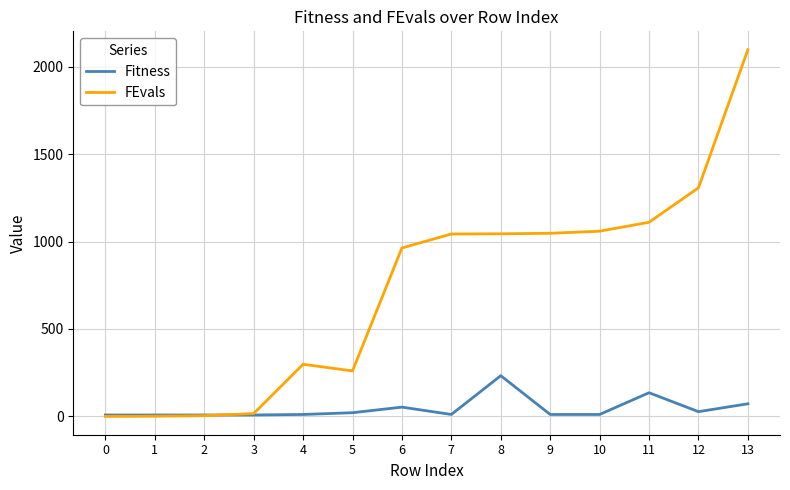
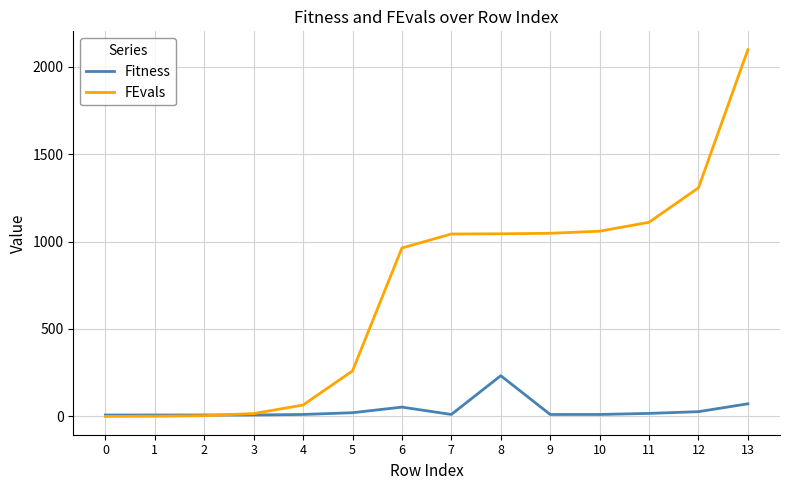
FEvals, 4: 300 -> 70
Fitness, 11: 140 -> 20
